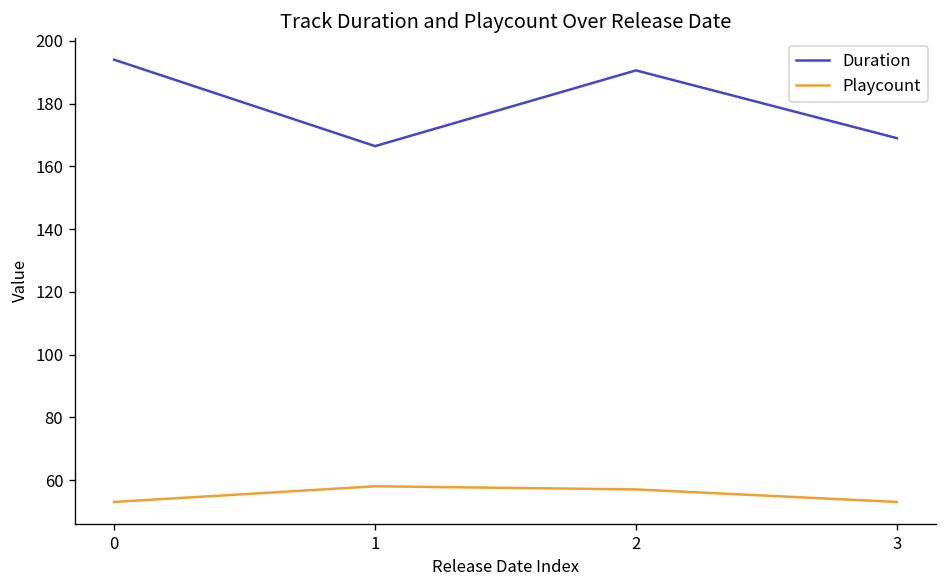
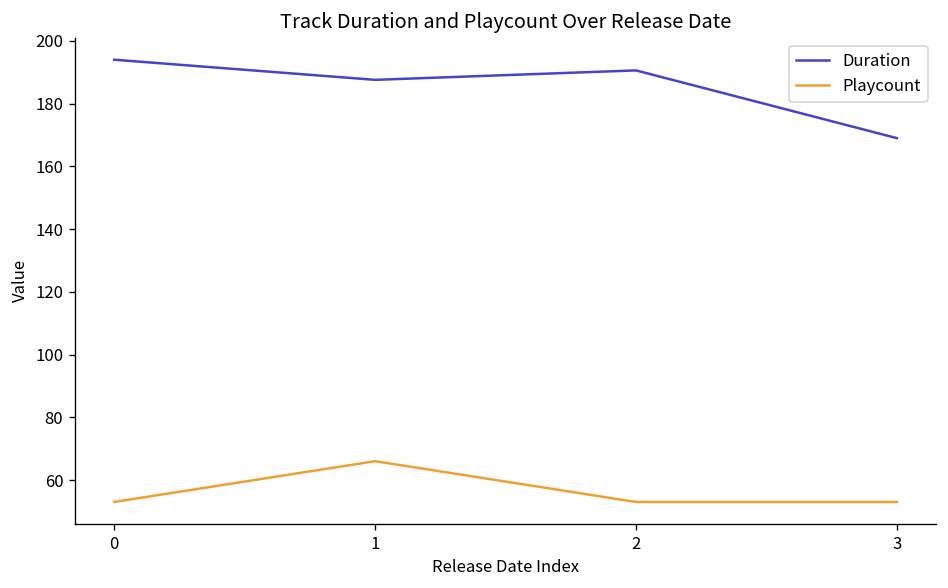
Duration, 1: 166 -> 188
Playcount, 1: 58 -> 66
Playcount, 2: 57 -> 53
